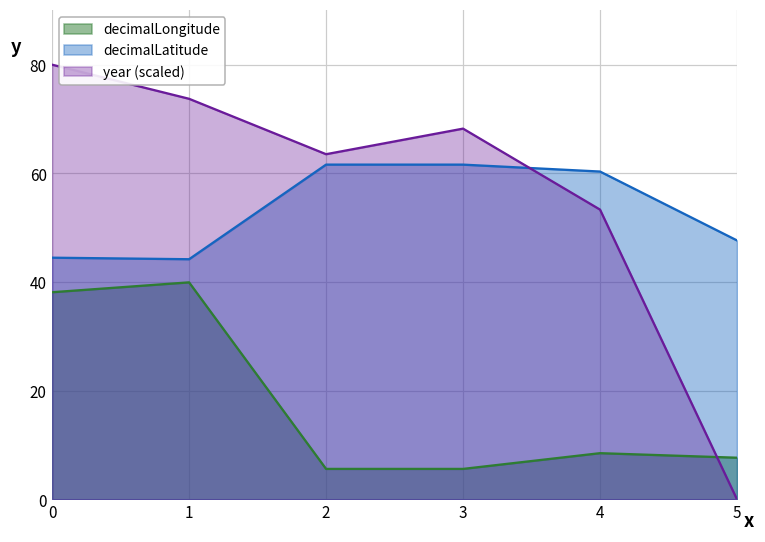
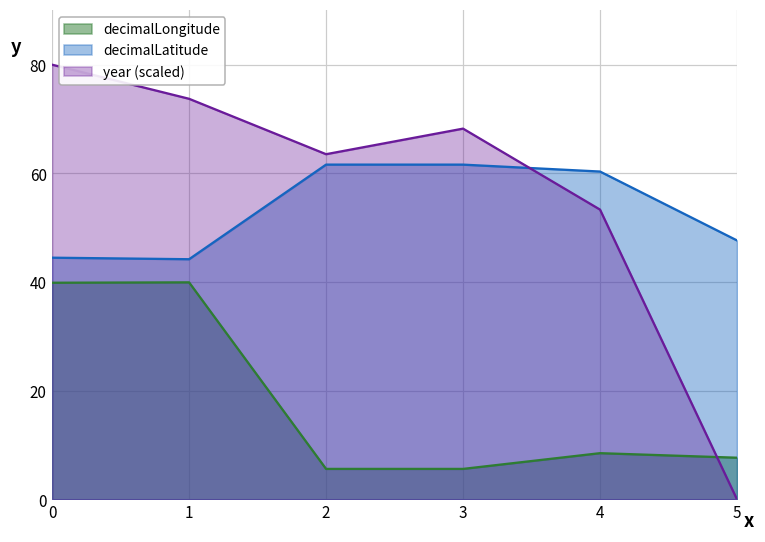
decimalLongitude, 0: 38 -> 40
